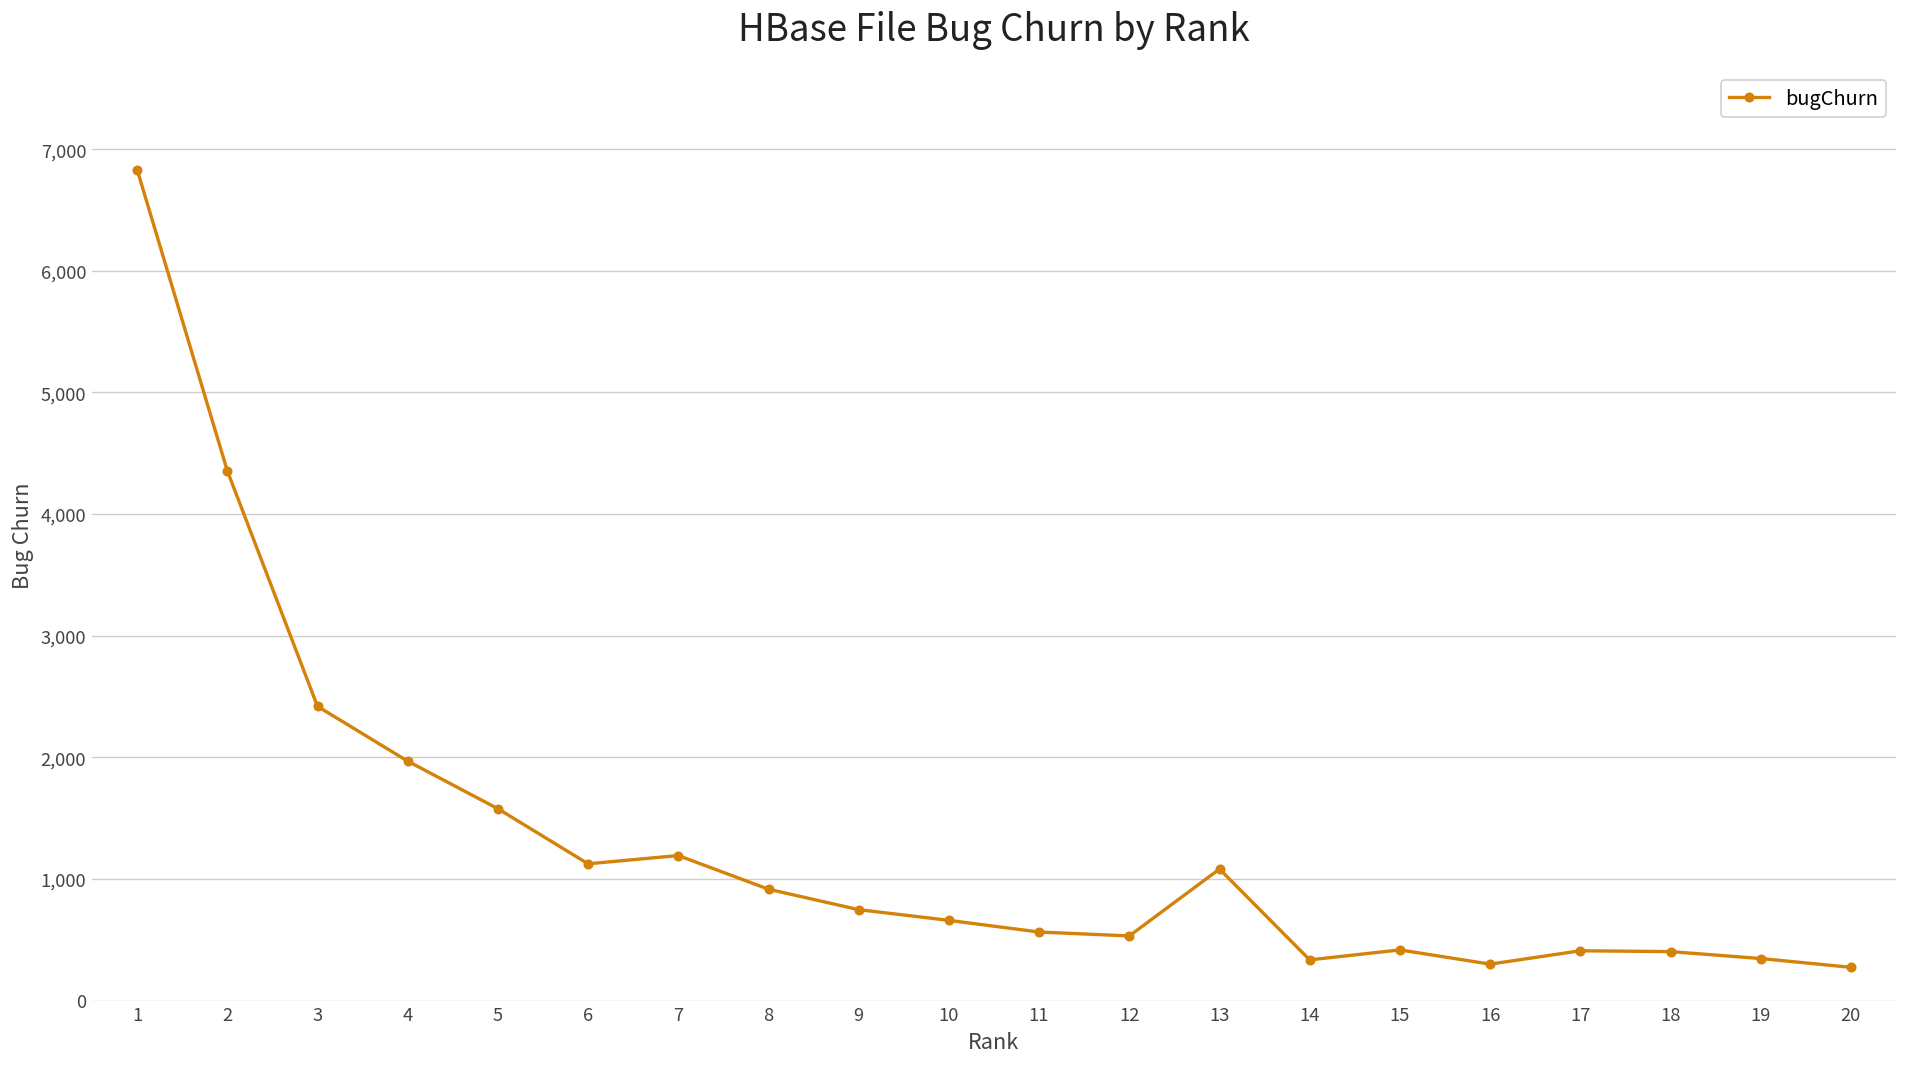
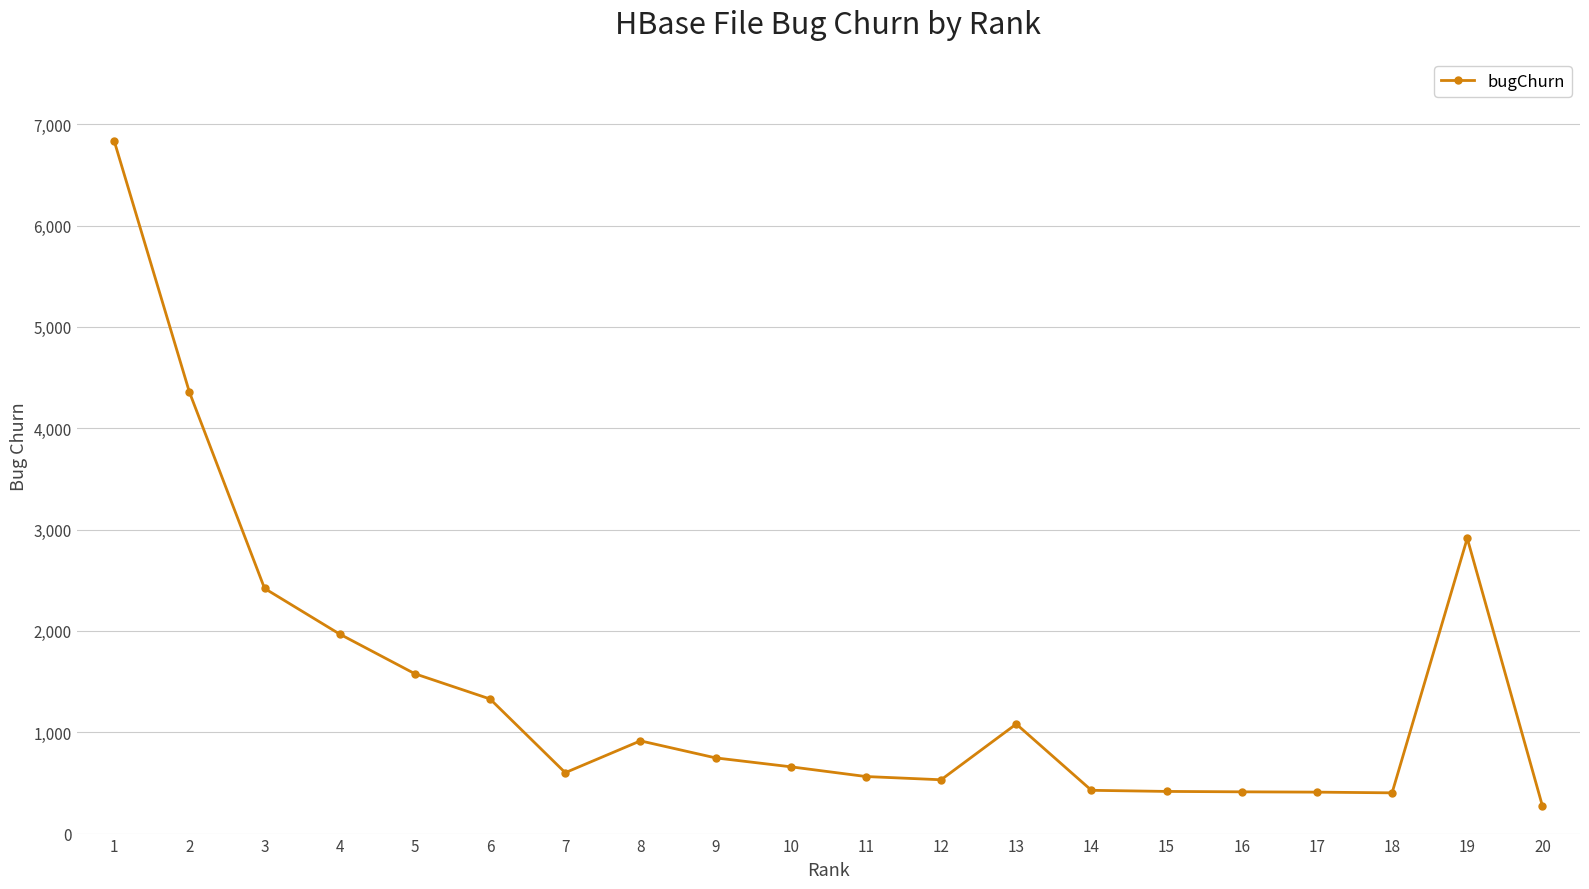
6: 1,120 -> 1,330
7: 1,190 -> 600
14: 330 -> 430
16: 300 -> 410
19: 350 -> 2,910
